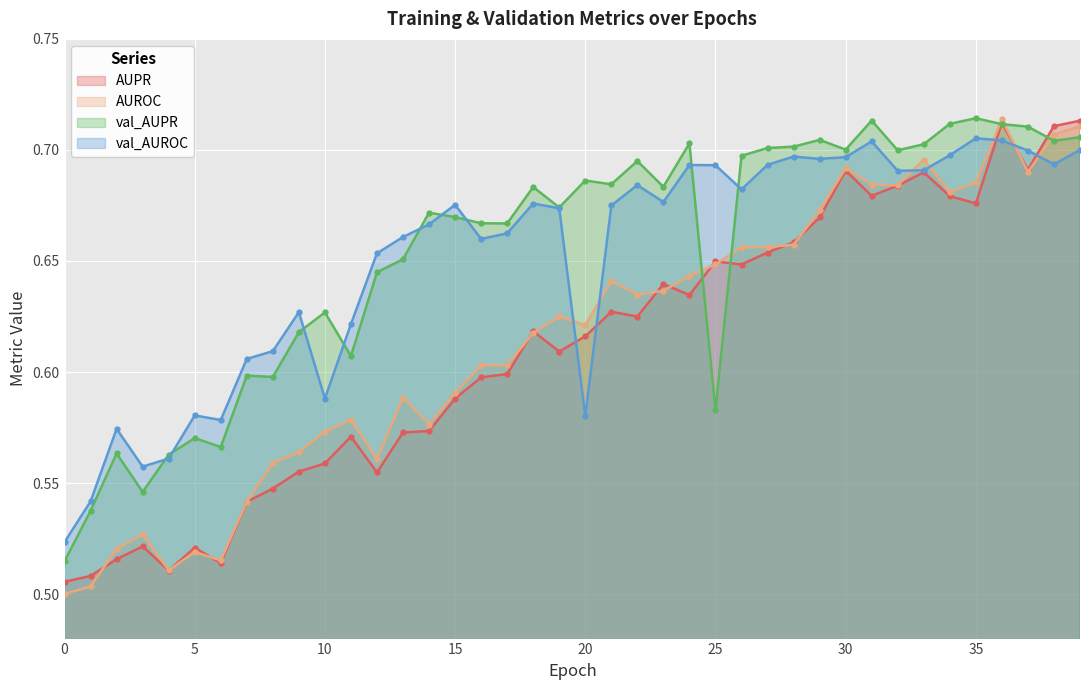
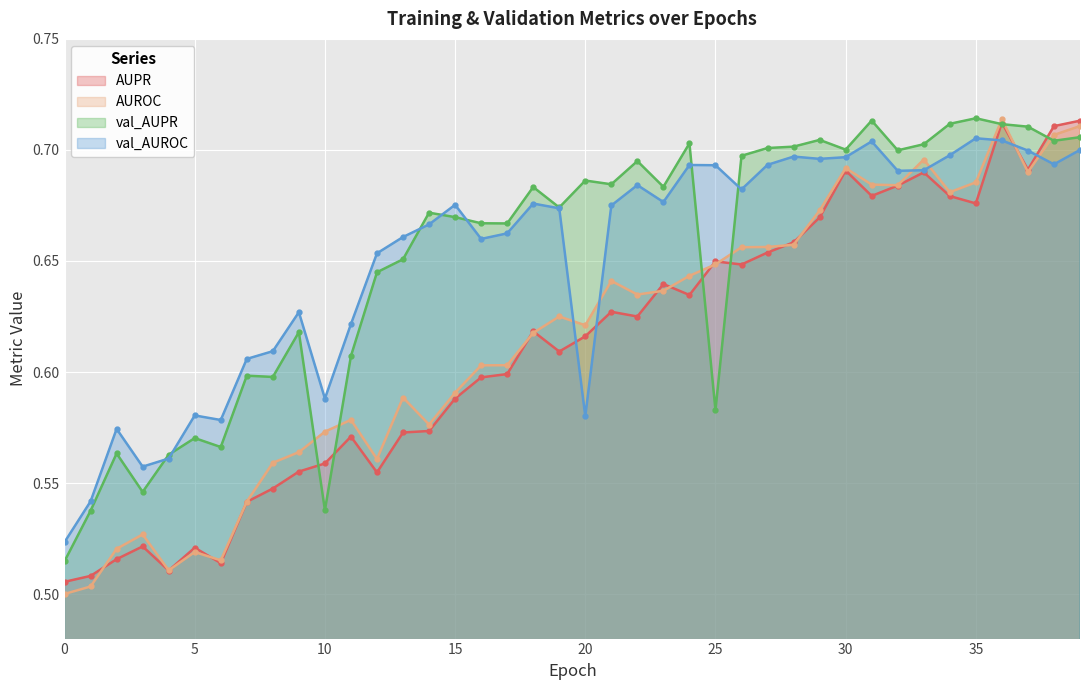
val_AUPR, 10: 0.627 -> 0.538
